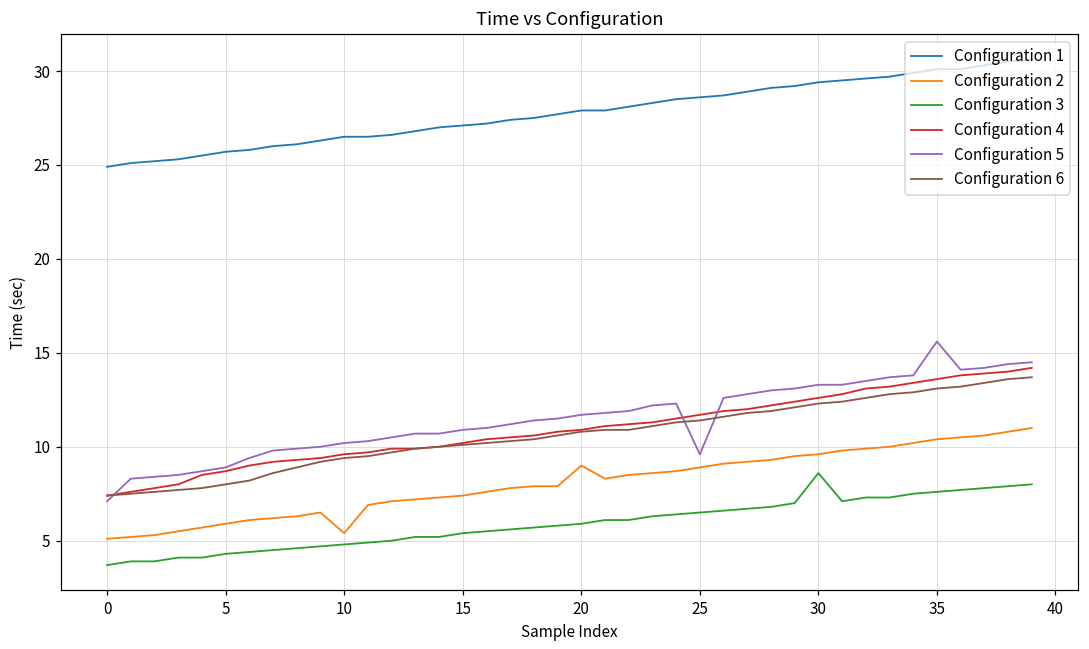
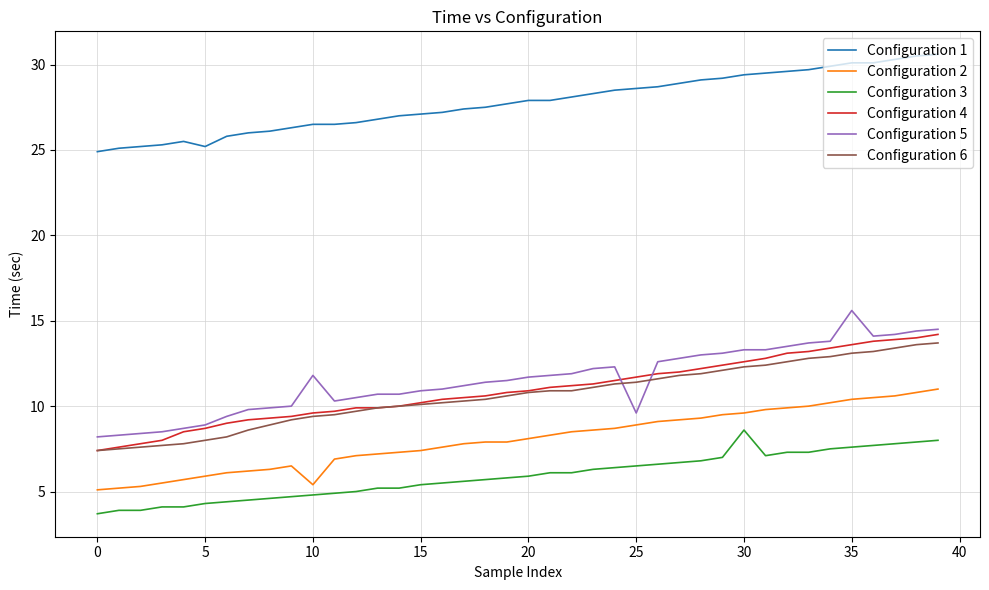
Configuration 5, 0: 7.1 -> 8.2
Configuration 1, 5: 25.7 -> 25.2
Configuration 5, 10: 10.2 -> 11.8
Configuration 2, 20: 9.0 -> 8.1
